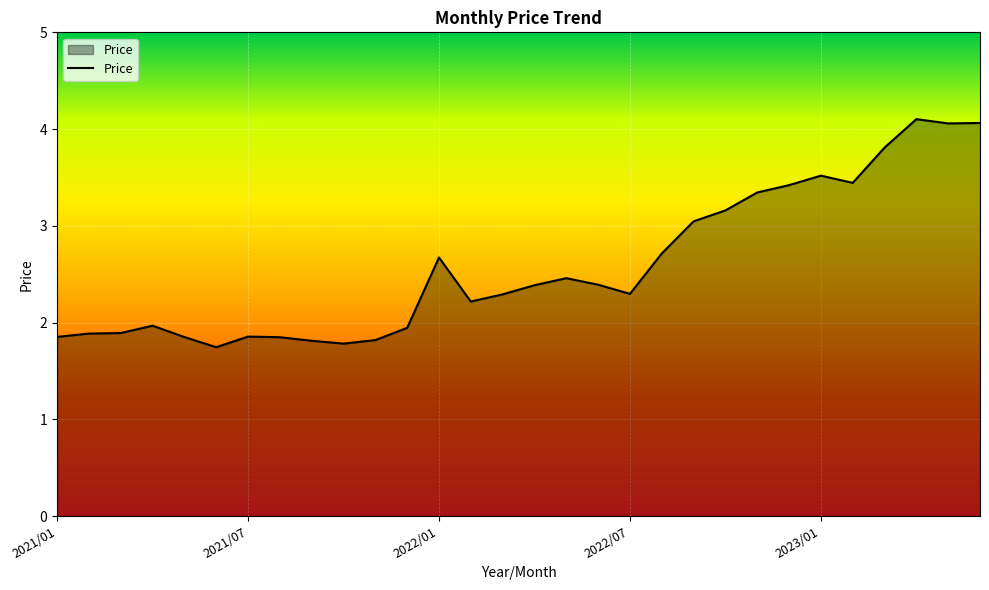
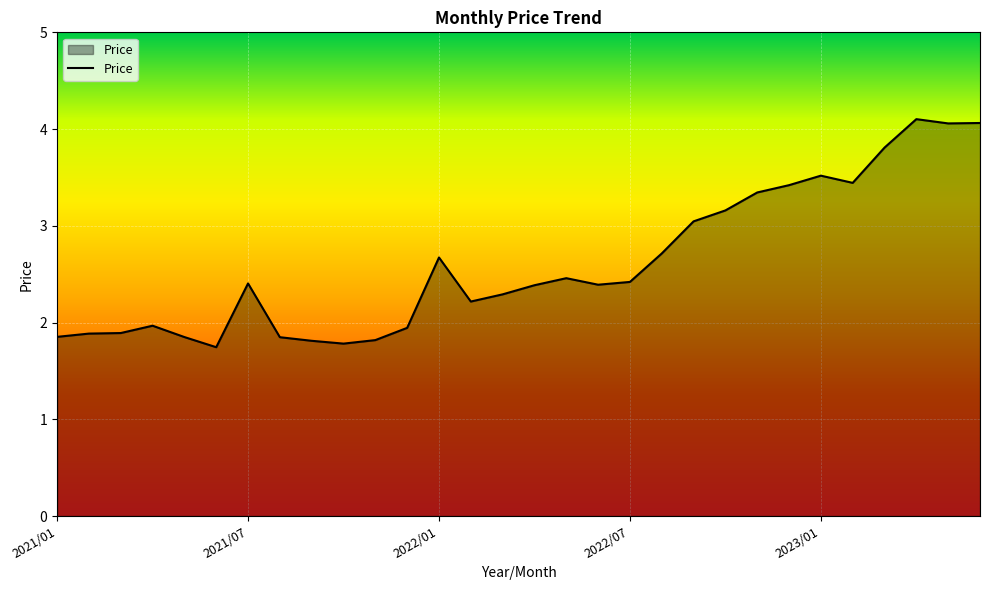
2021/07: 1.9 -> 2.4
2022/07: 2.3 -> 2.4
